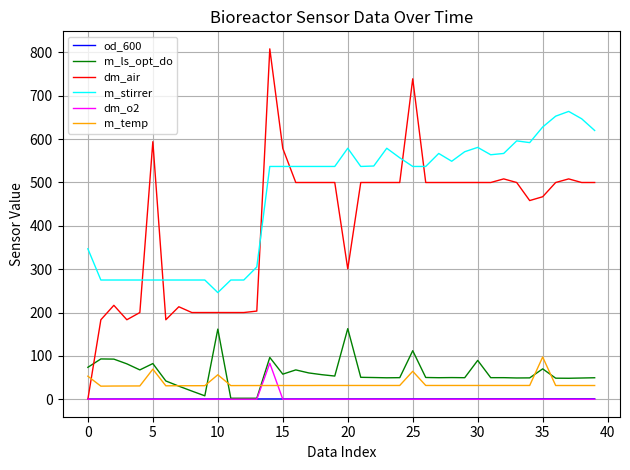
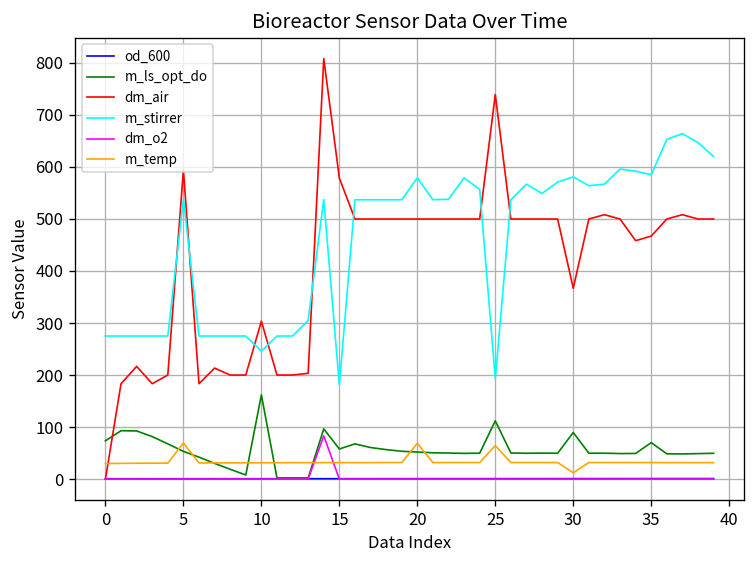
m_stirrer, 0: 350 -> 280
m_temp, 0: 50 -> 30
m_ls_opt_do, 5: 80 -> 50
m_stirrer, 5: 280 -> 540
dm_air, 10: 200 -> 300
m_temp, 10: 60 -> 30
m_stirrer, 15: 540 -> 180
m_ls_opt_do, 20: 160 -> 50
dm_air, 20: 300 -> 500
m_temp, 20: 30 -> 70
m_stirrer, 25: 540 -> 190
dm_air, 30: 500 -> 370
m_temp, 30: 30 -> 10
m_stirrer, 35: 630 -> 590
m_temp, 35: 100 -> 30
